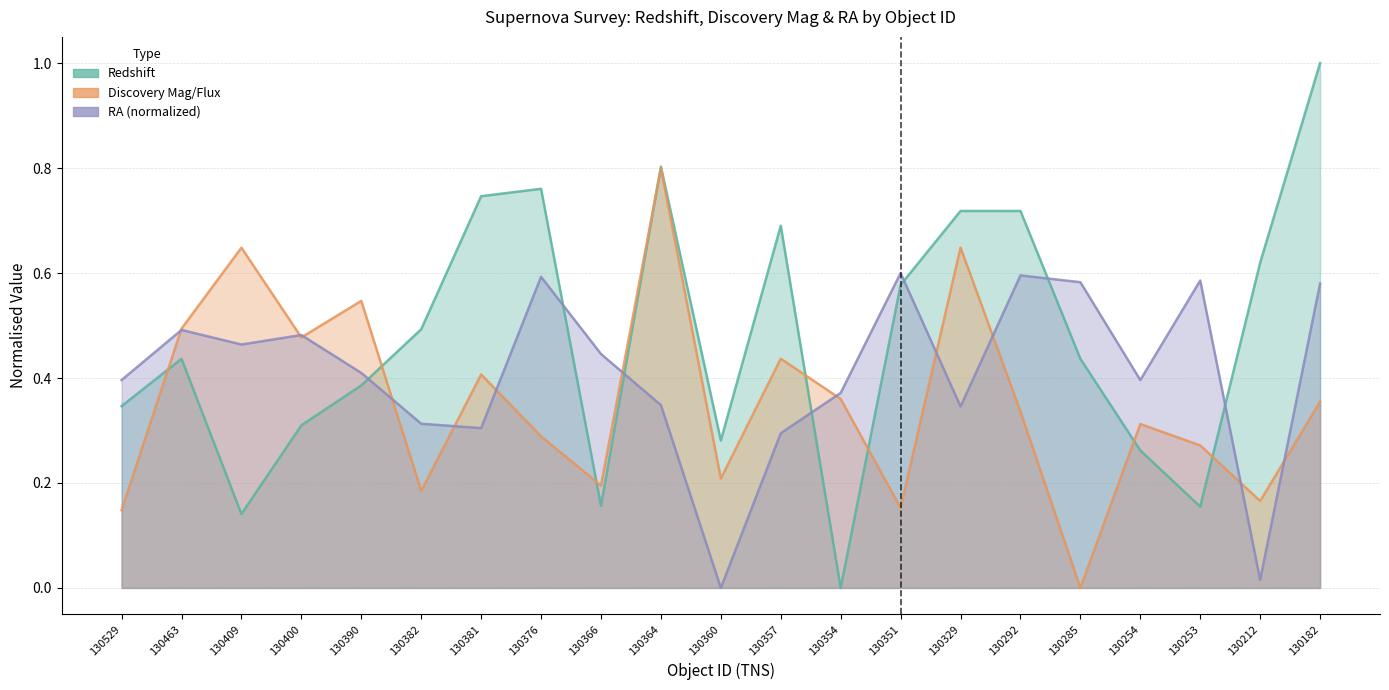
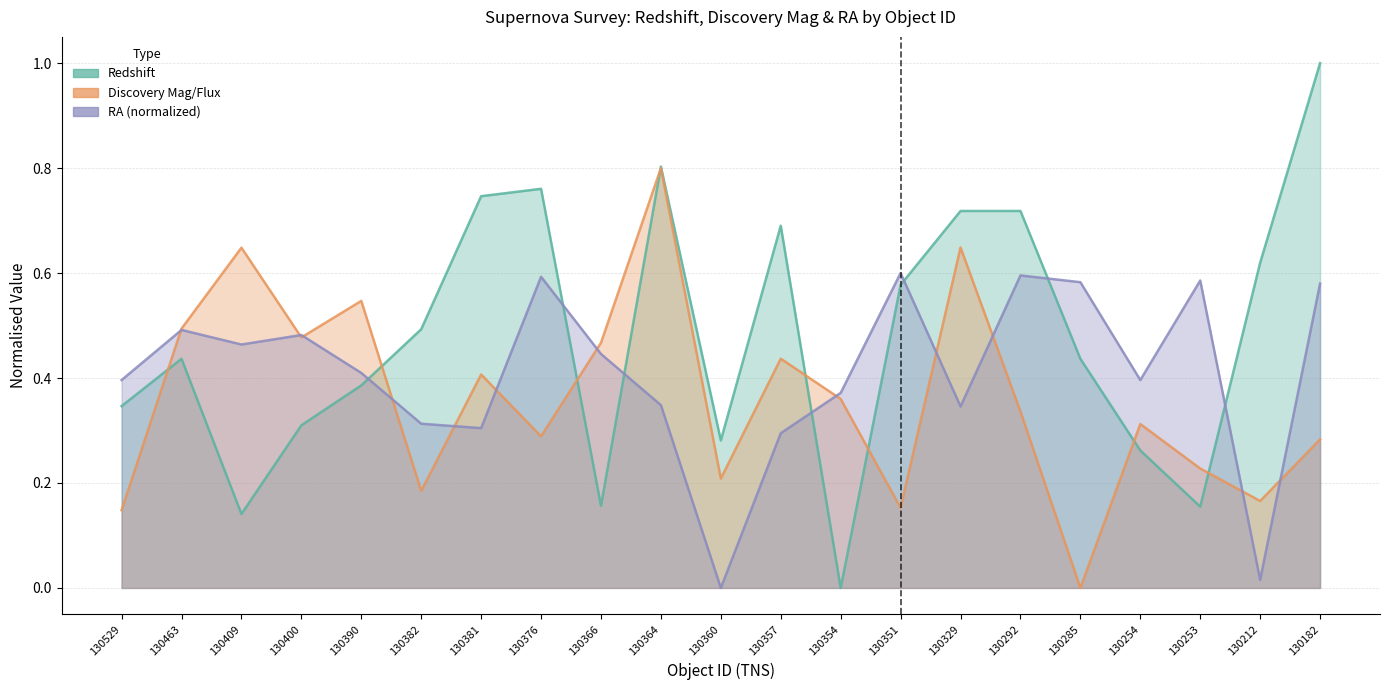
Discovery Mag/Flux, 130366: 0.19 -> 0.47
Discovery Mag/Flux, 130253: 0.27 -> 0.23
Discovery Mag/Flux, 130182: 0.35 -> 0.28
